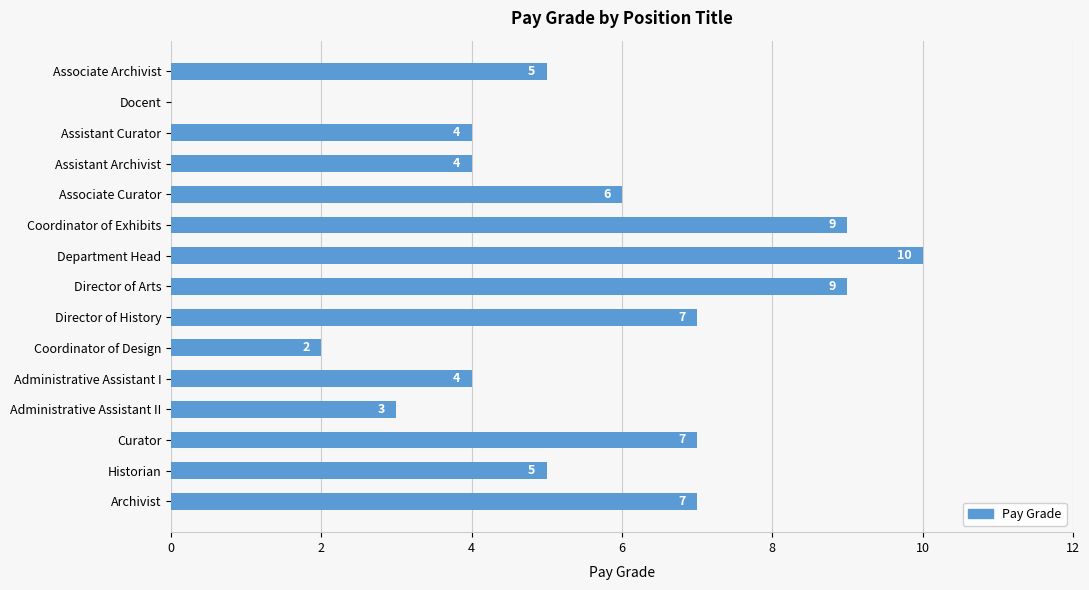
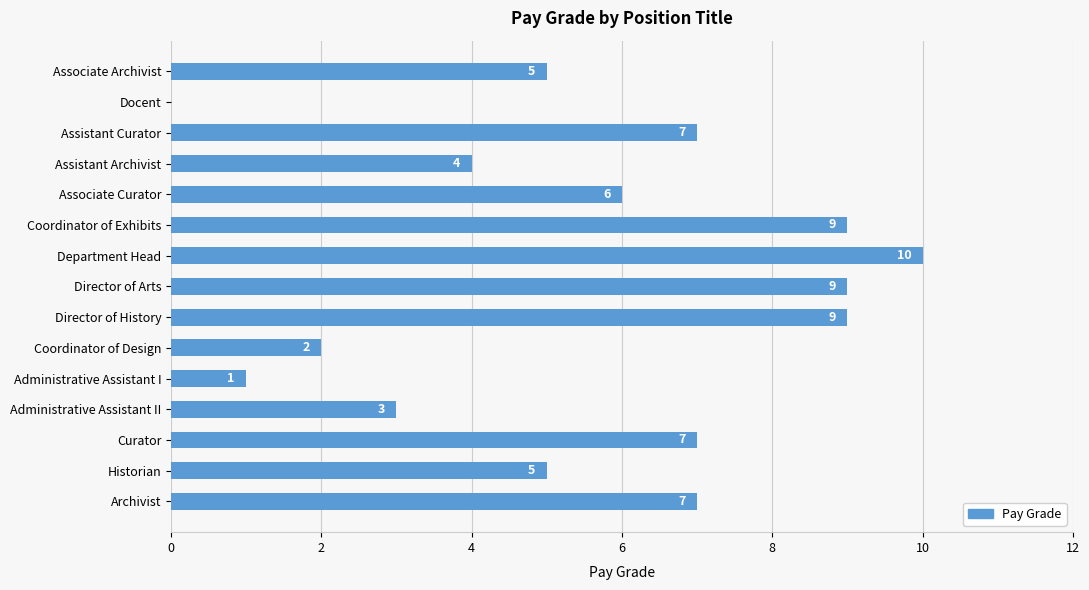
Assistant Curator: 4 -> 7
Director of History: 7 -> 9
Administrative Assistant I: 4 -> 1
